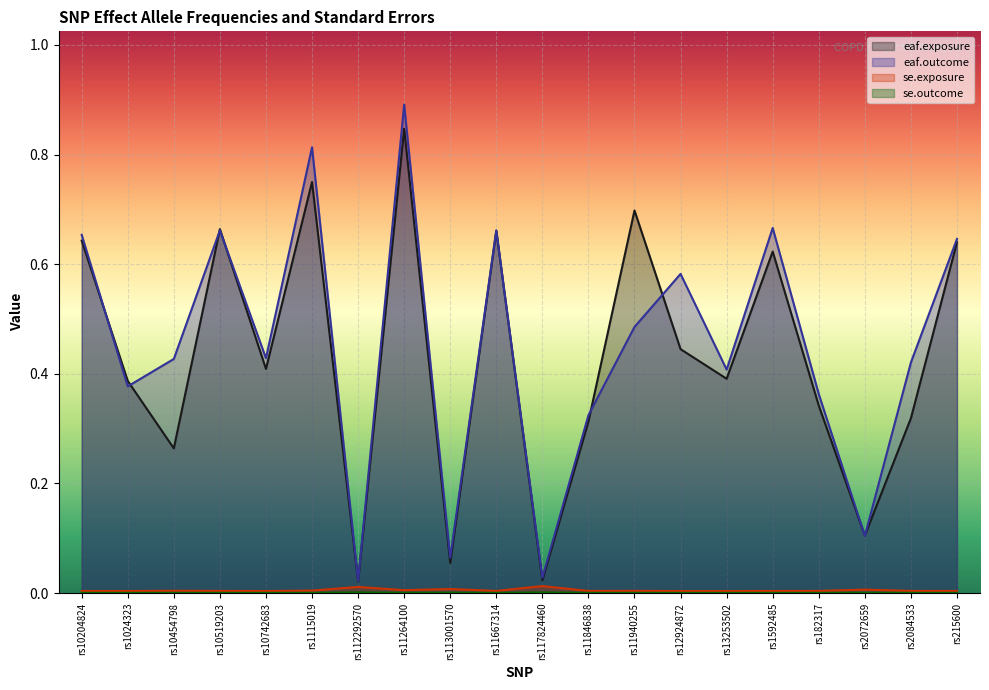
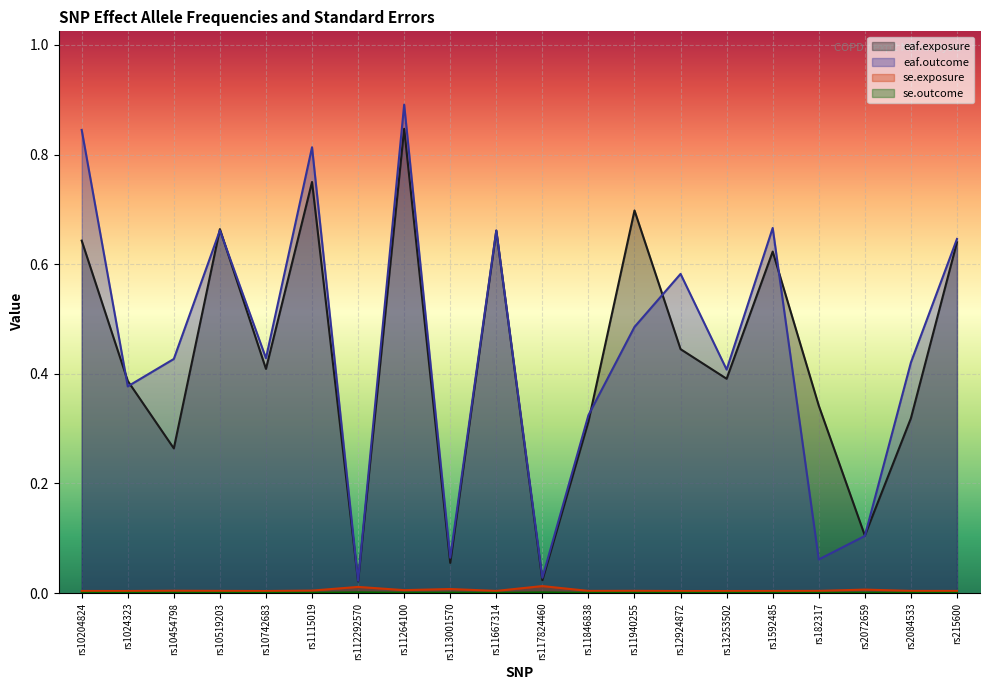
eaf.outcome, rs10204824: 0.65 -> 0.84
eaf.outcome, rs182317: 0.36 -> 0.06
